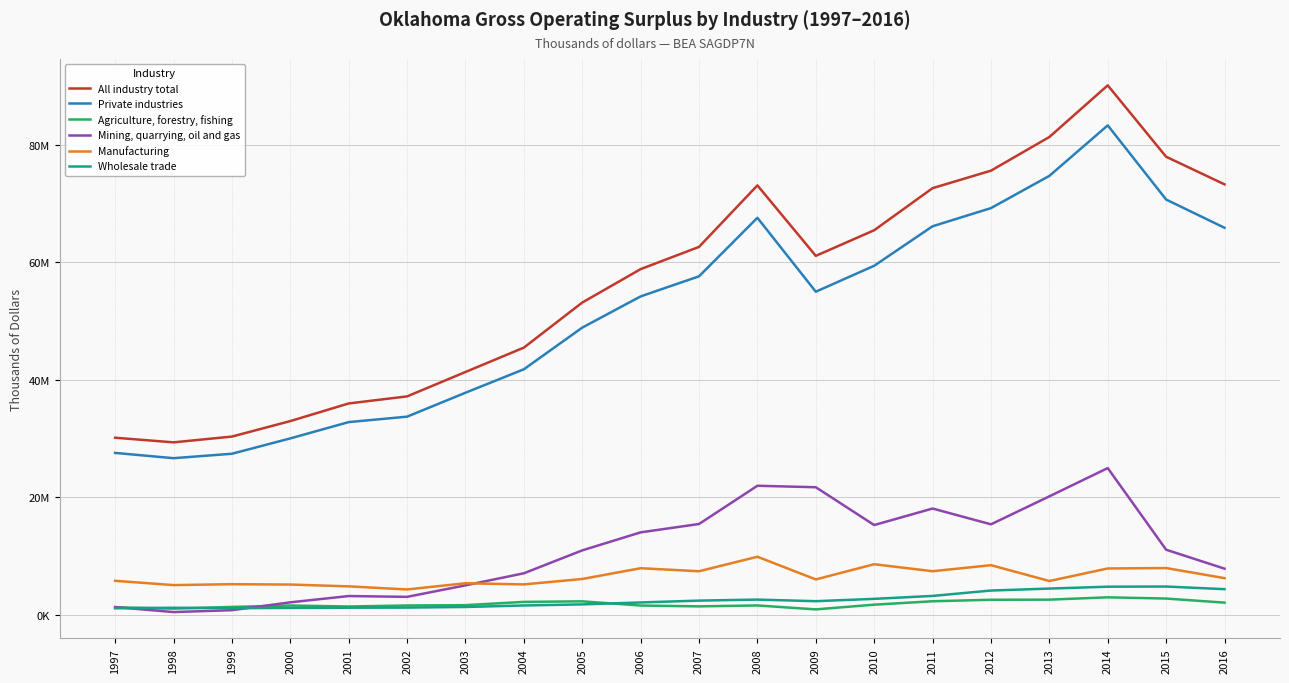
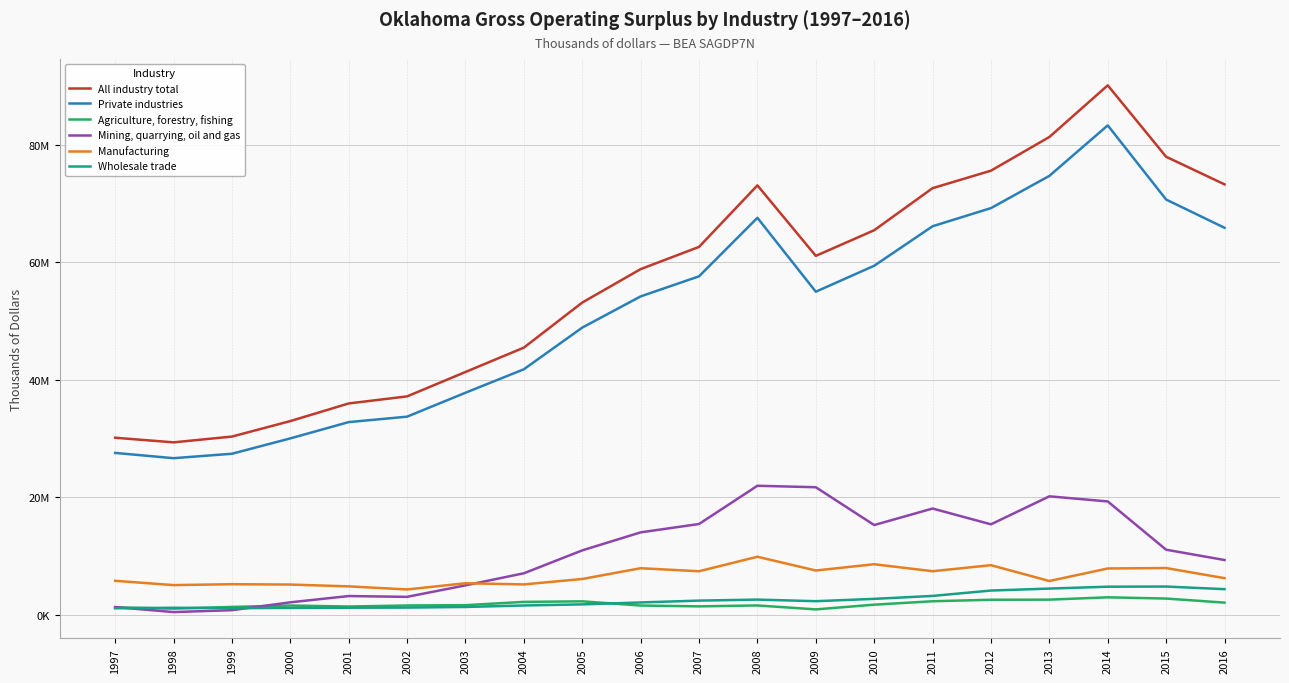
Manufacturing, 2009: 6000000 -> 8000000
Mining, quarrying, oil and gas, 2014: 25000000 -> 19000000
Mining, quarrying, oil and gas, 2016: 8000000 -> 9000000
